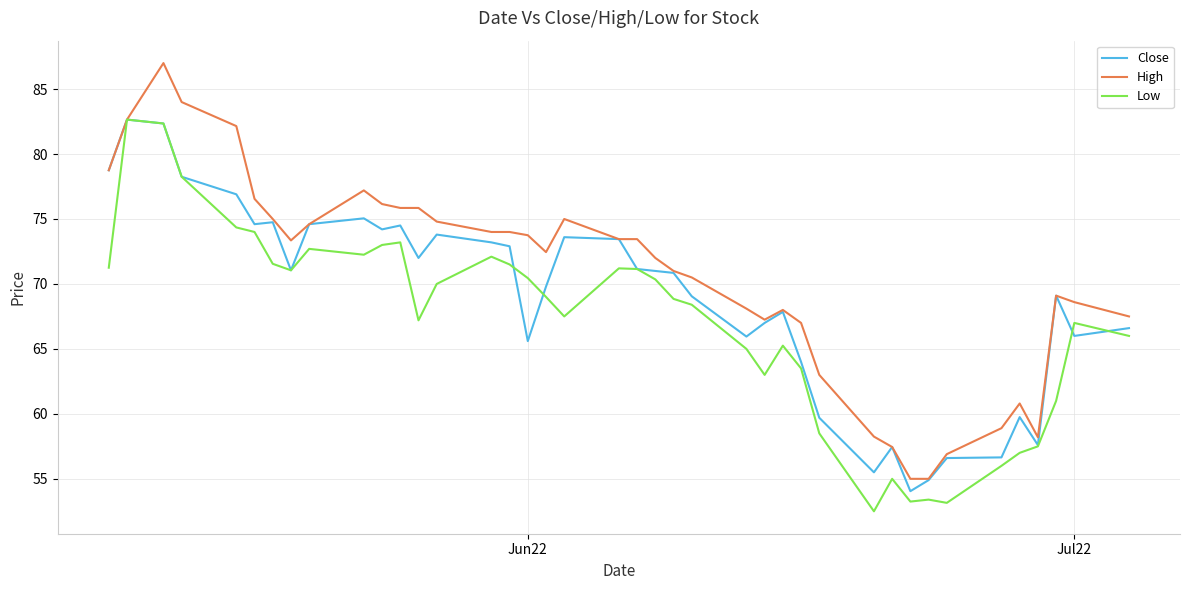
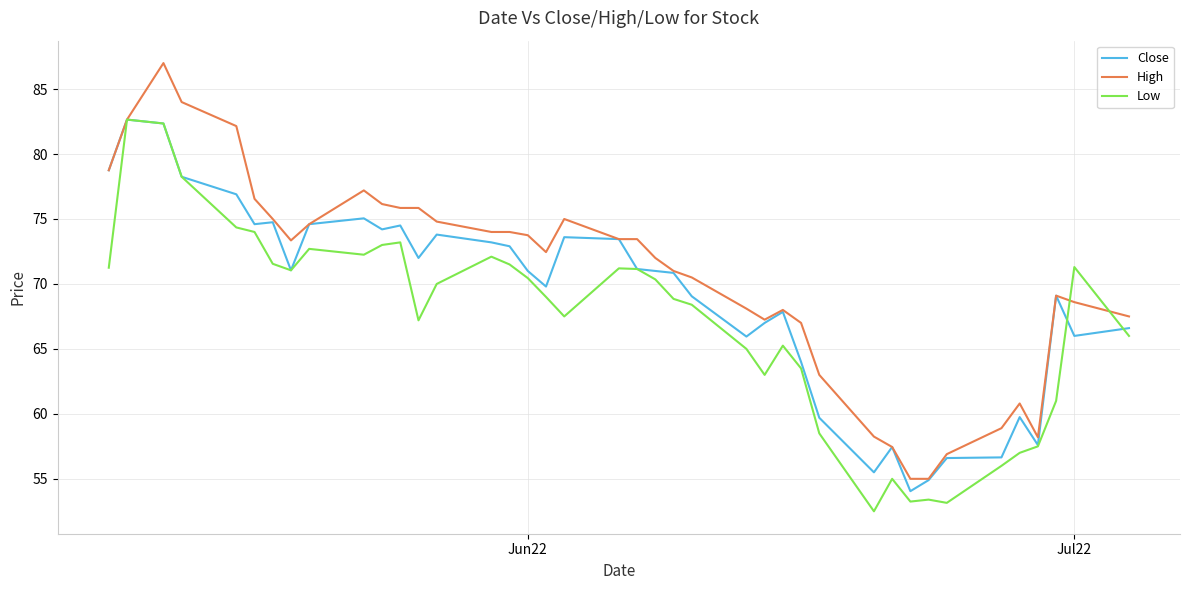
Close, Jun22: 65.6 -> 71.0
Low, Jul22: 67.0 -> 71.3
